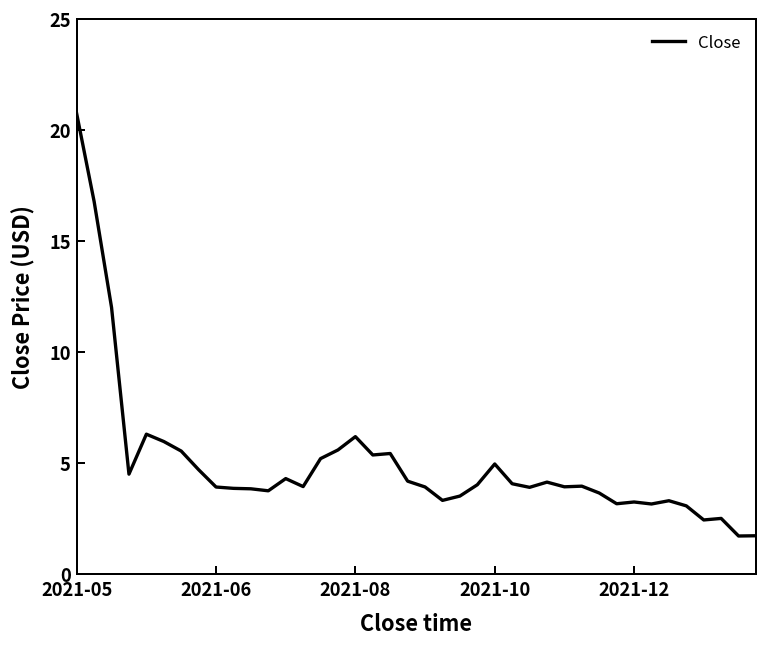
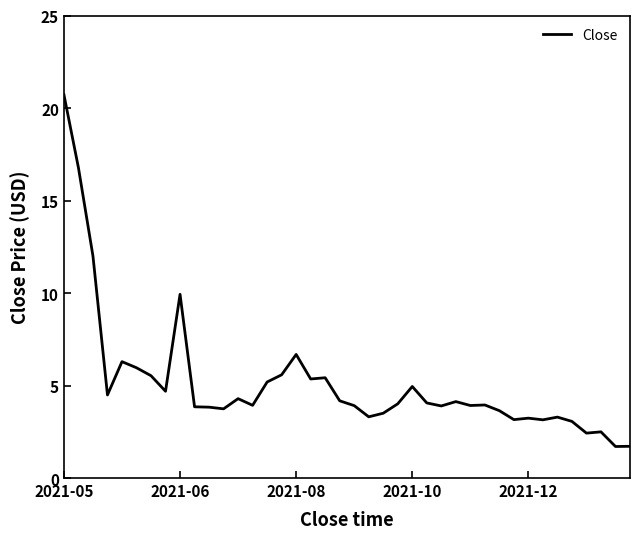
2021-06: 3.9 -> 9.9
2021-08: 6.2 -> 6.7
